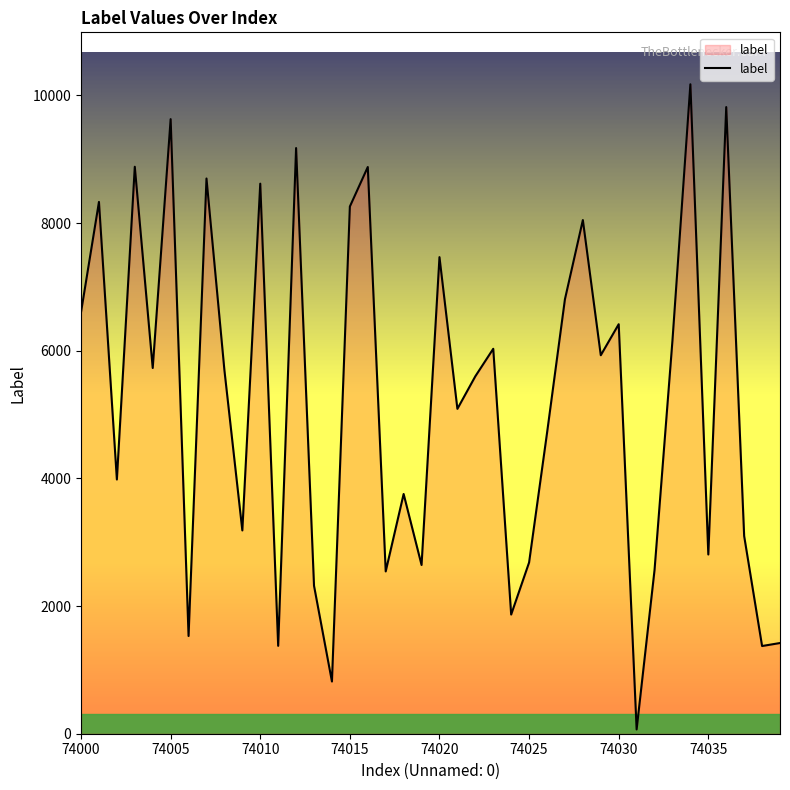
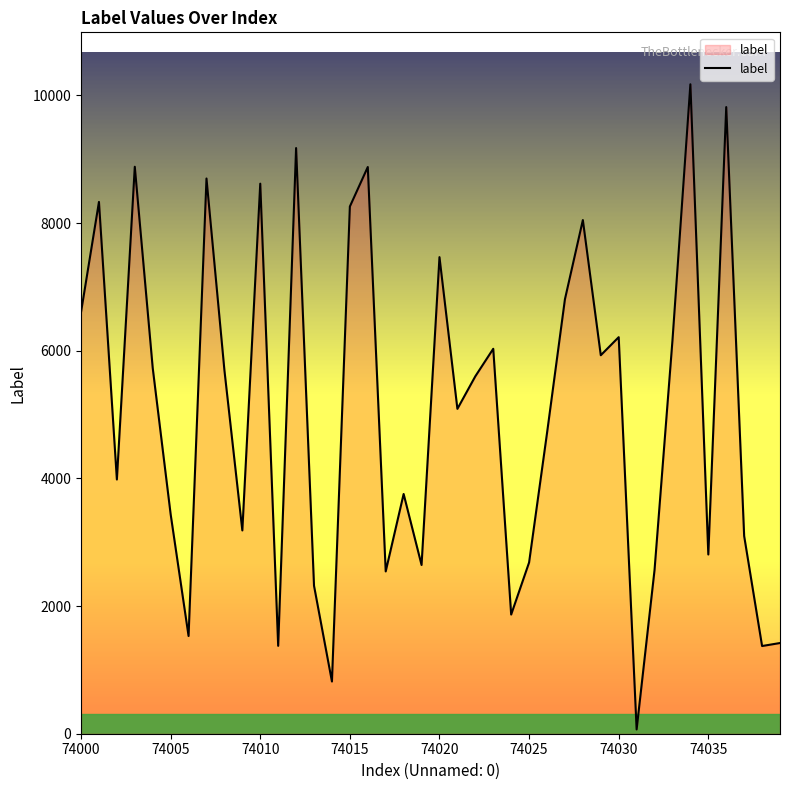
74005: 9600 -> 3400
74030: 6400 -> 6200
